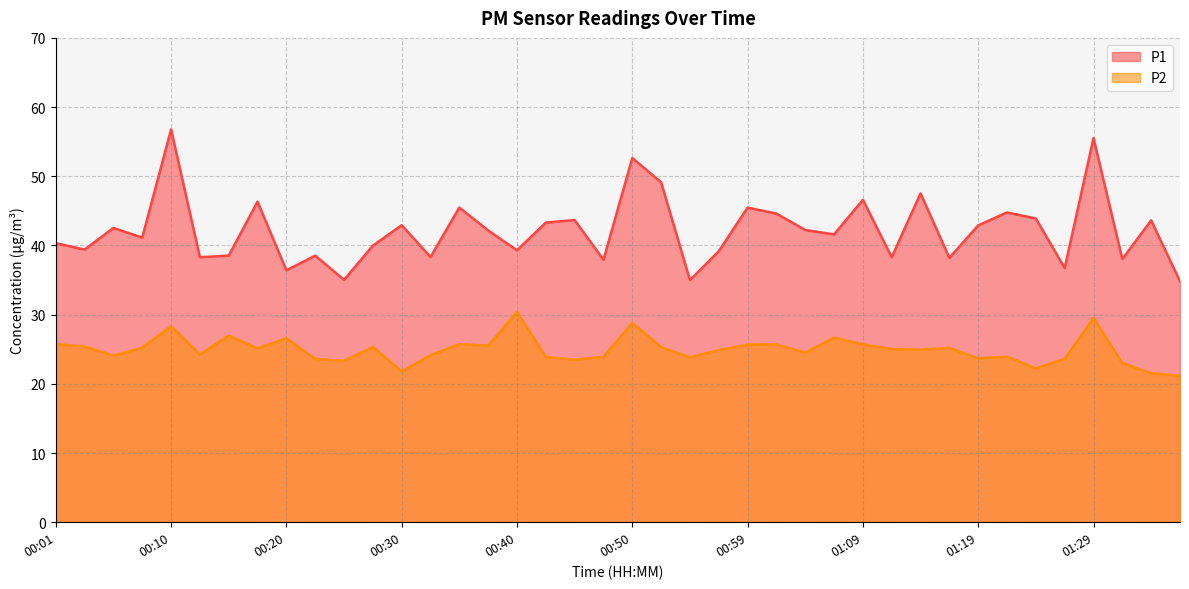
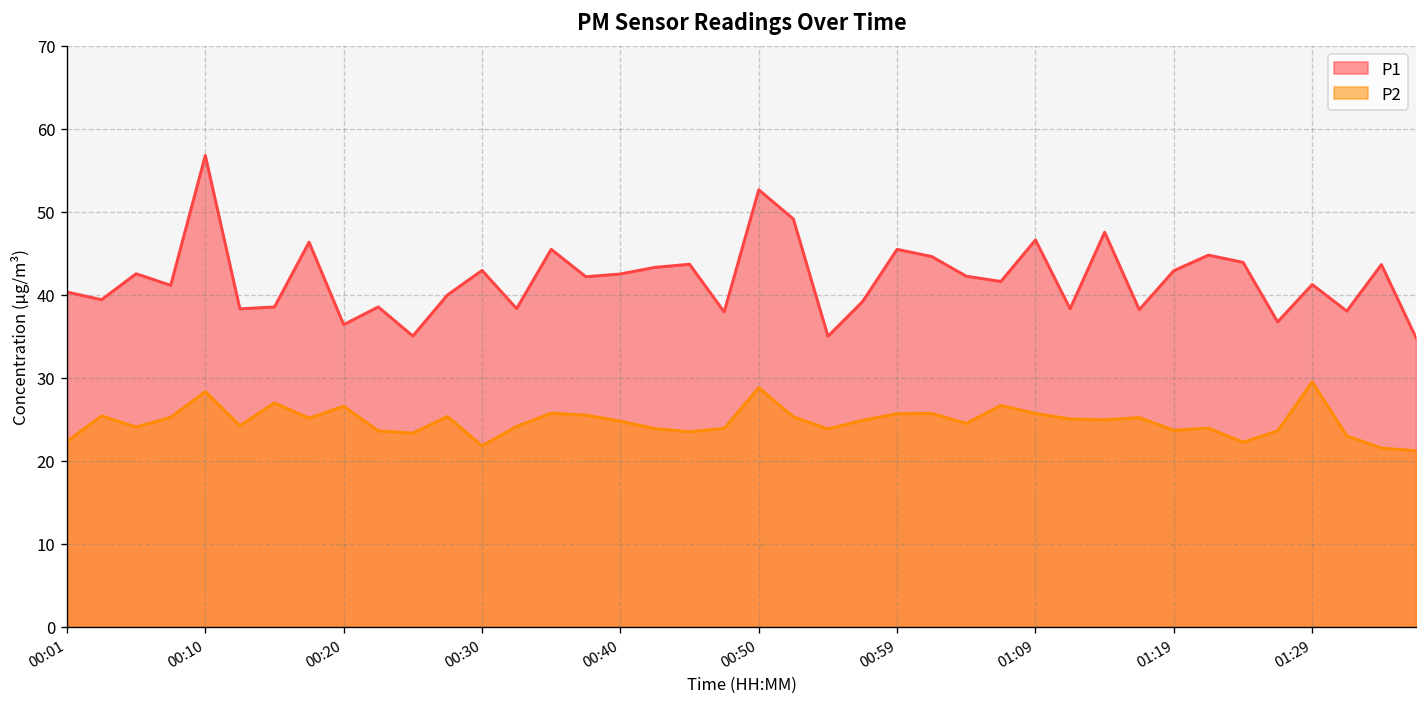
P2, 00:01: 26 -> 22
P1, 00:40: 39 -> 43
P2, 00:40: 30 -> 25
P1, 01:29: 56 -> 41
